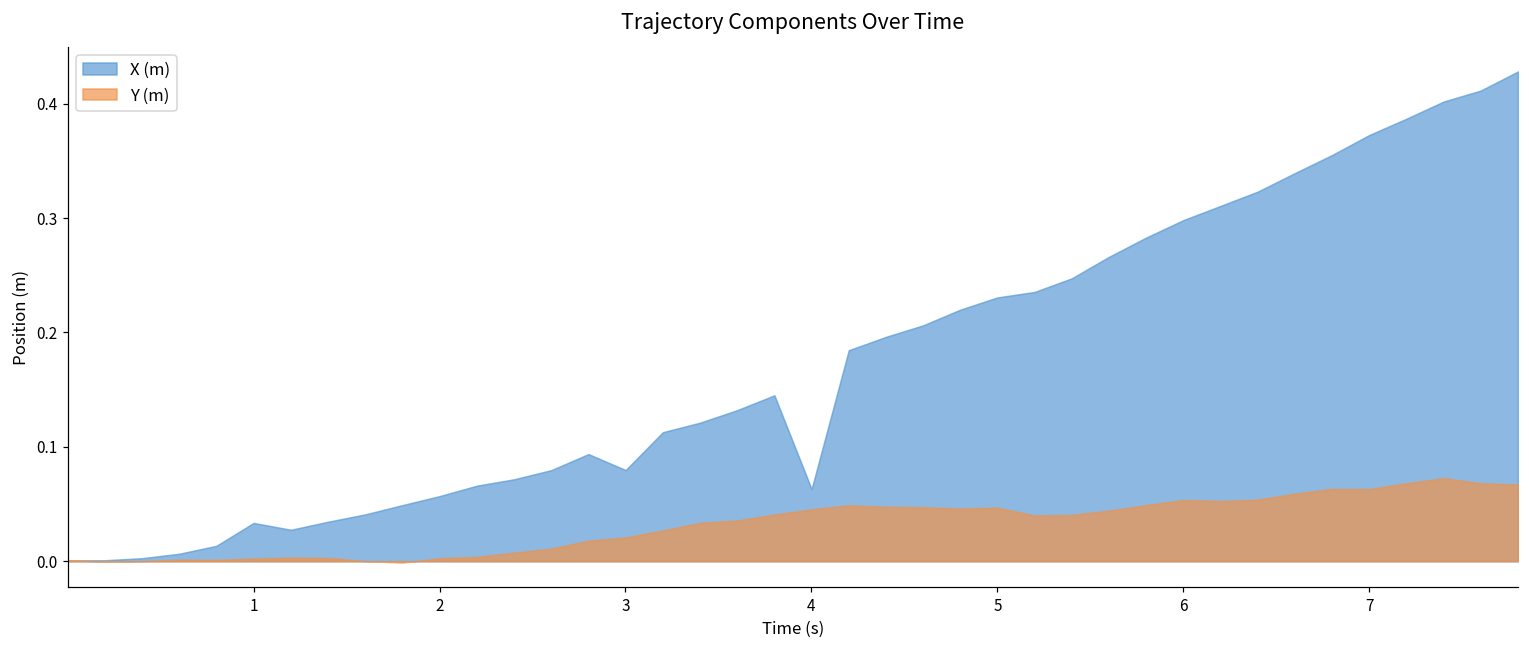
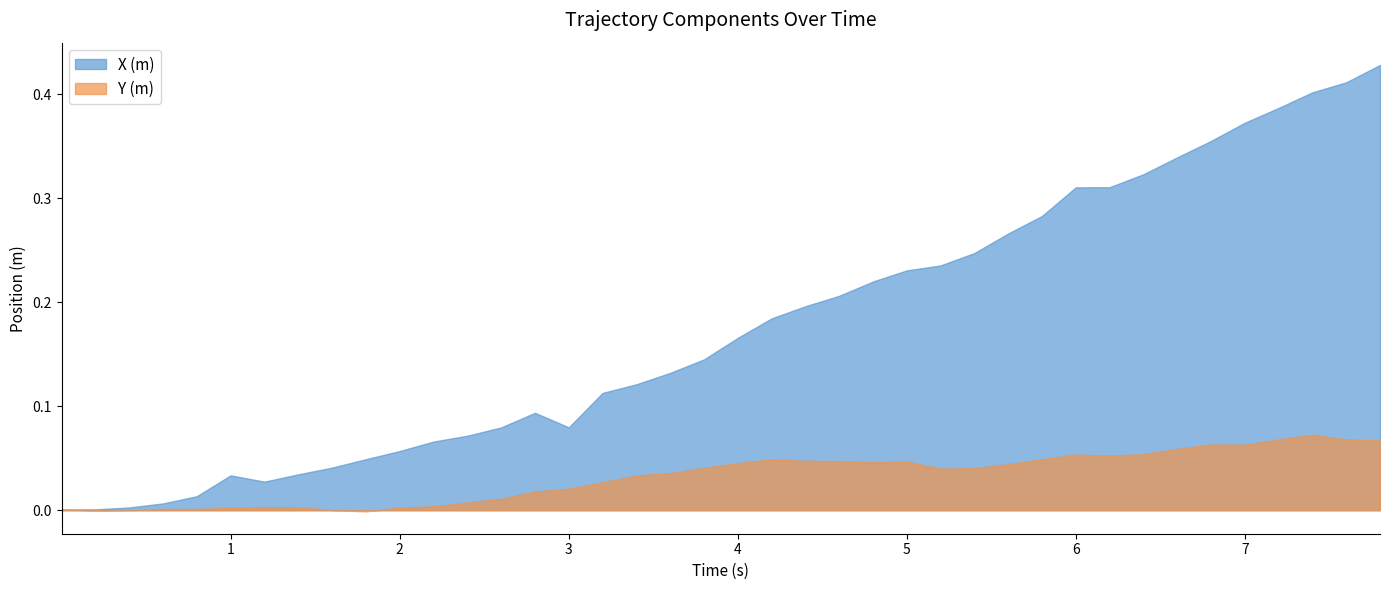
X (m), 4: 0.063 -> 0.166
X (m), 6: 0.298 -> 0.310
